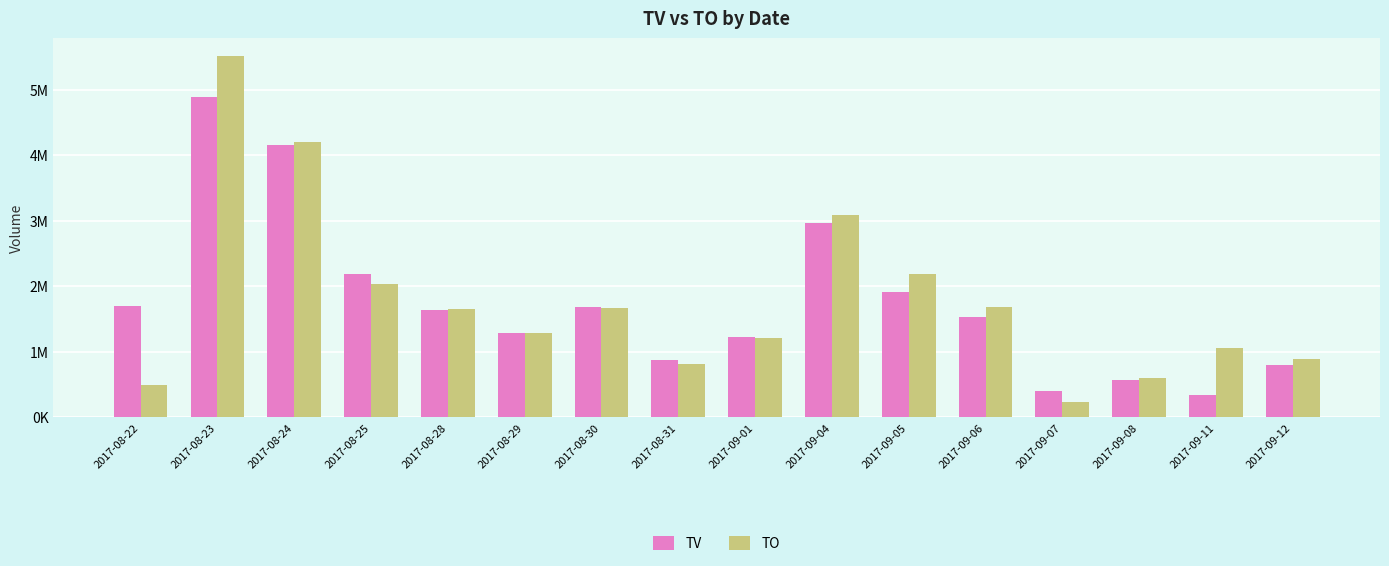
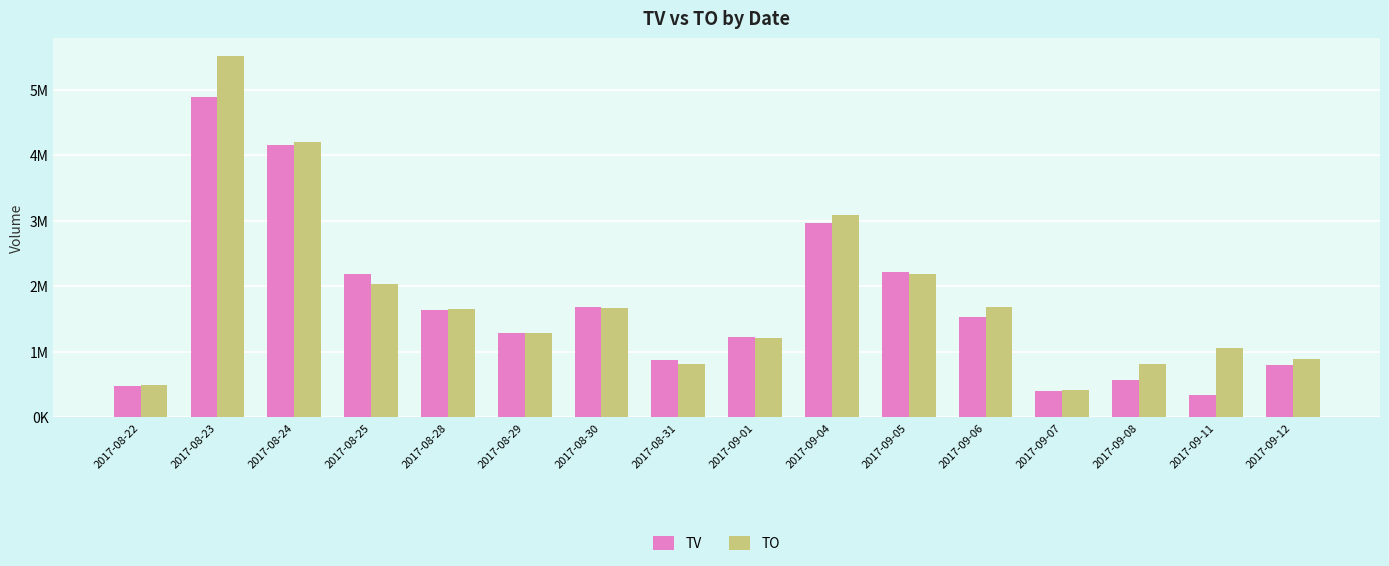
TV, 2017-08-22: 1700000 -> 500000
TV, 2017-09-05: 1900000 -> 2200000
TO, 2017-09-07: 200000 -> 400000
TO, 2017-09-08: 600000 -> 800000
